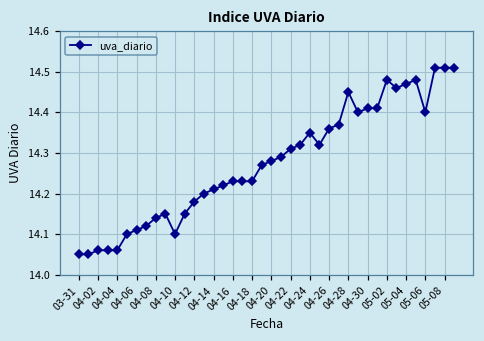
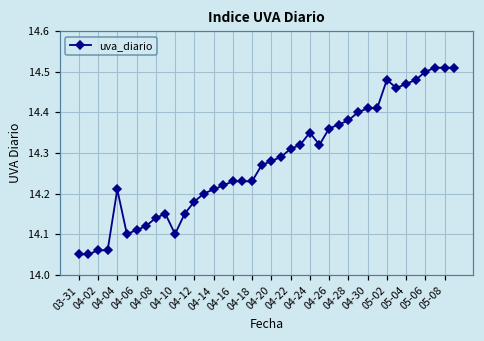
04-04: 14.06 -> 14.21
04-28: 14.45 -> 14.38
05-06: 14.4 -> 14.5
